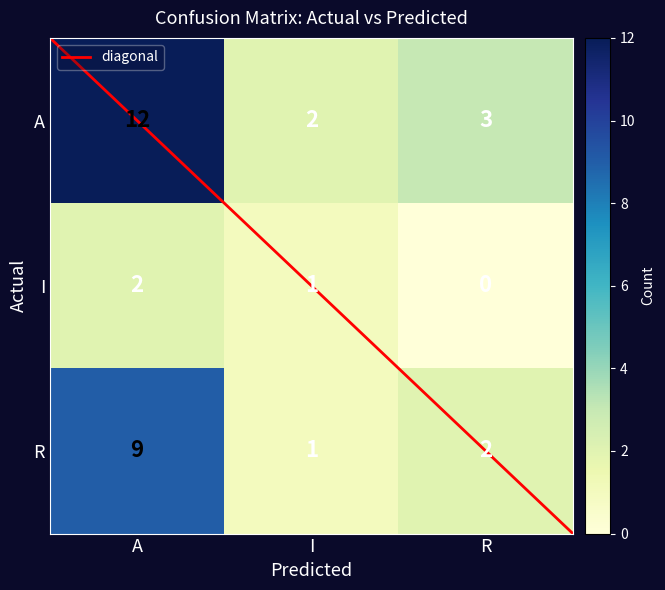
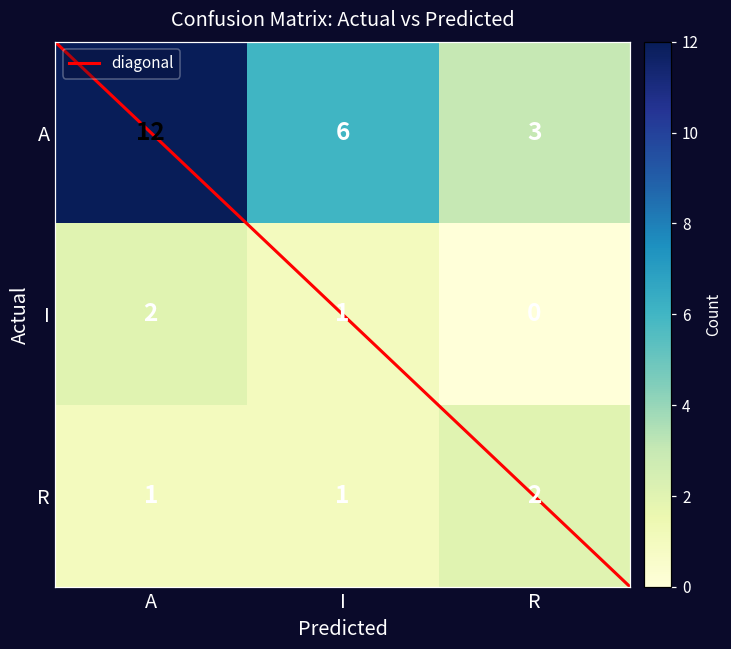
A, I: 2 -> 6
R, A: 9 -> 1
